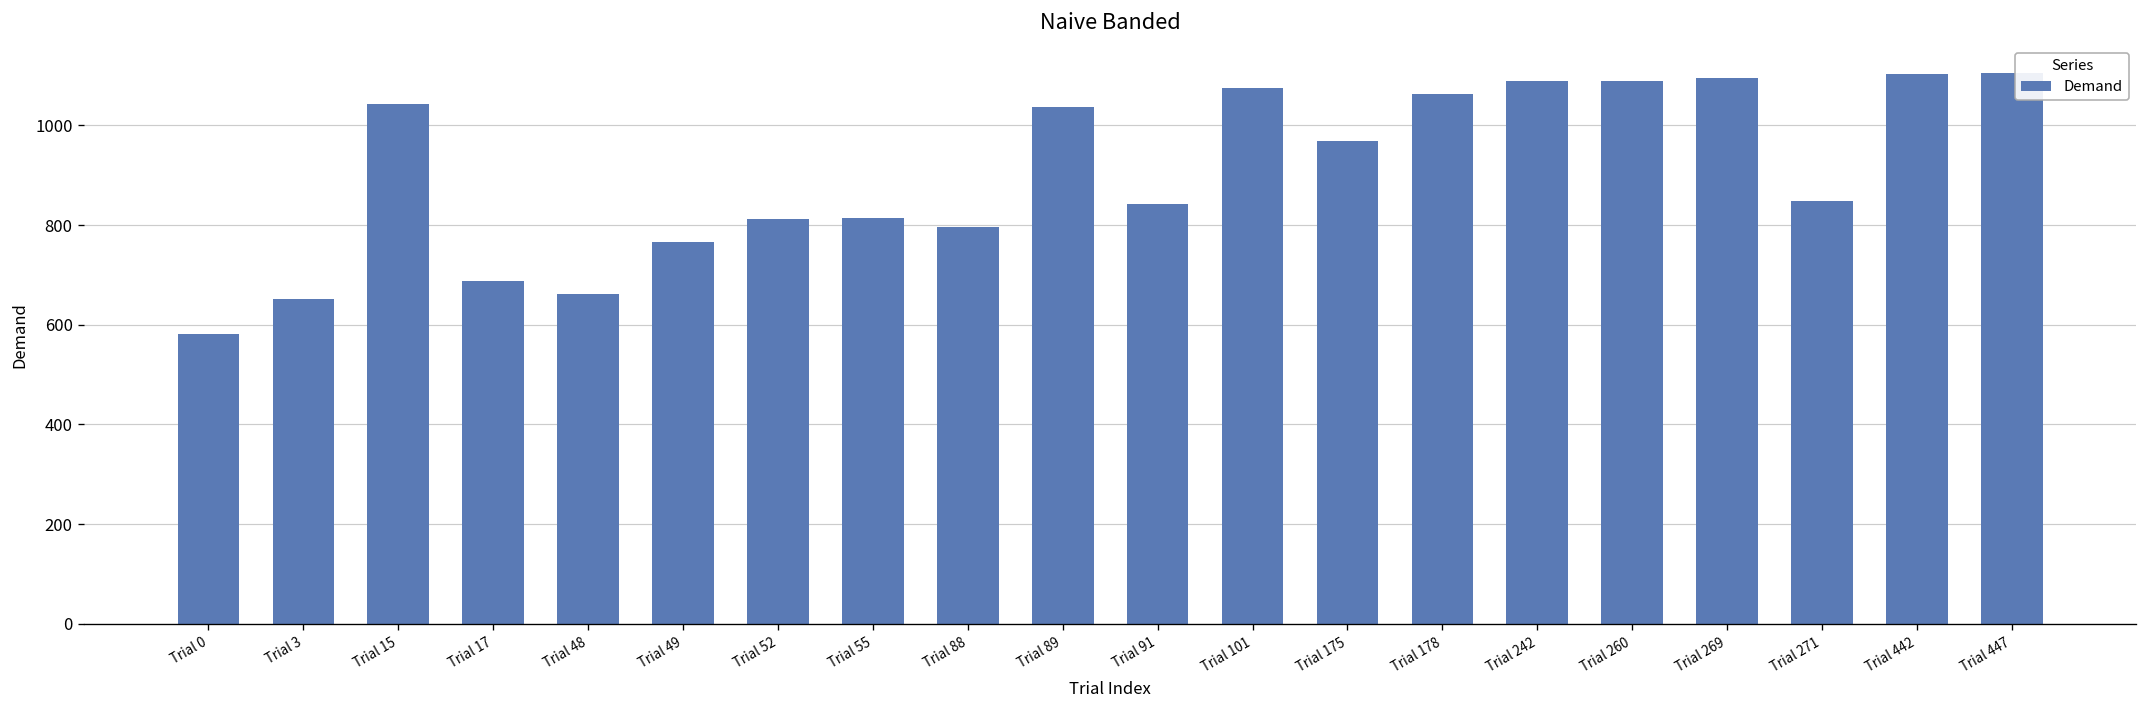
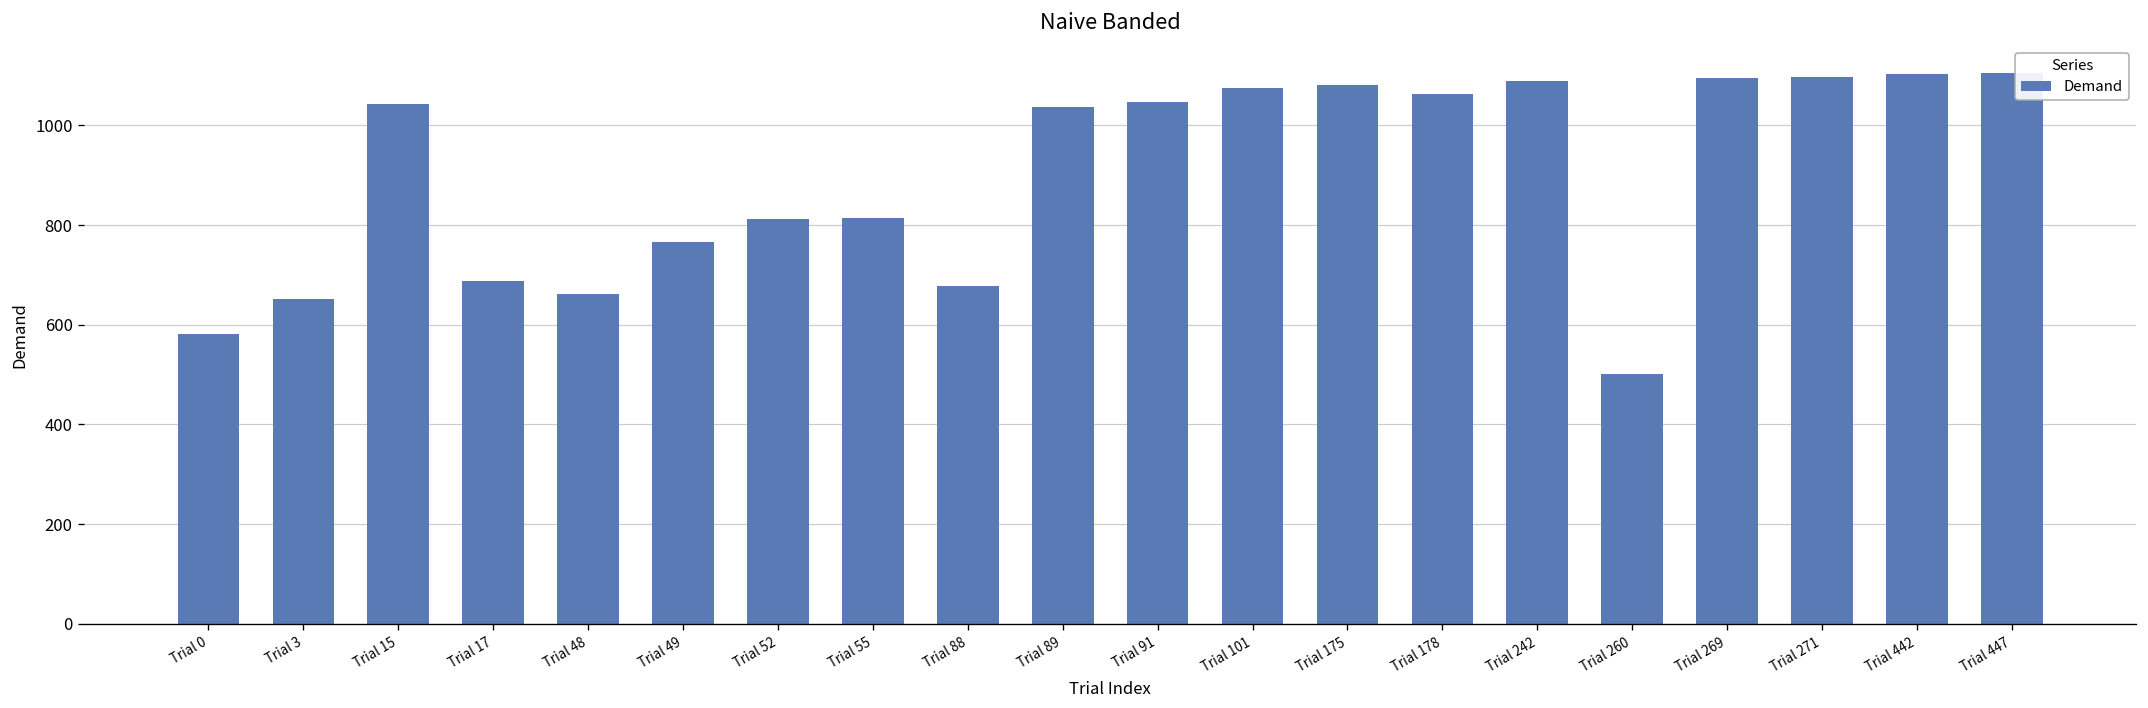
Trial 88: 800 -> 680
Trial 91: 840 -> 1050
Trial 175: 970 -> 1080
Trial 260: 1090 -> 500
Trial 271: 850 -> 1100
